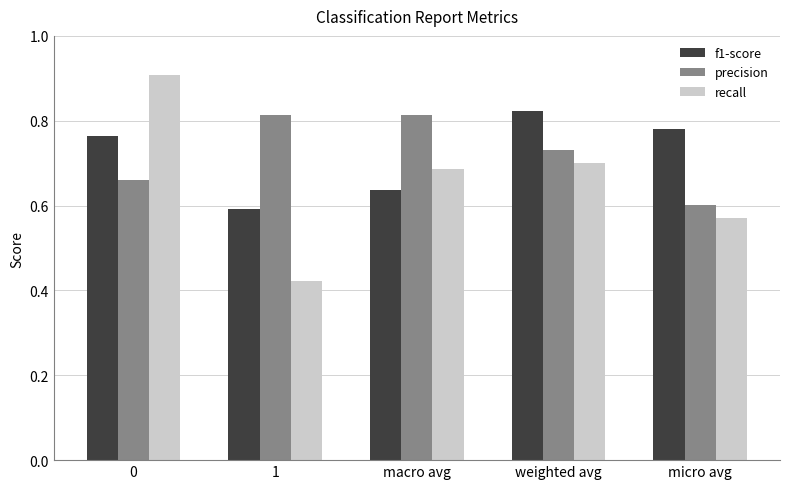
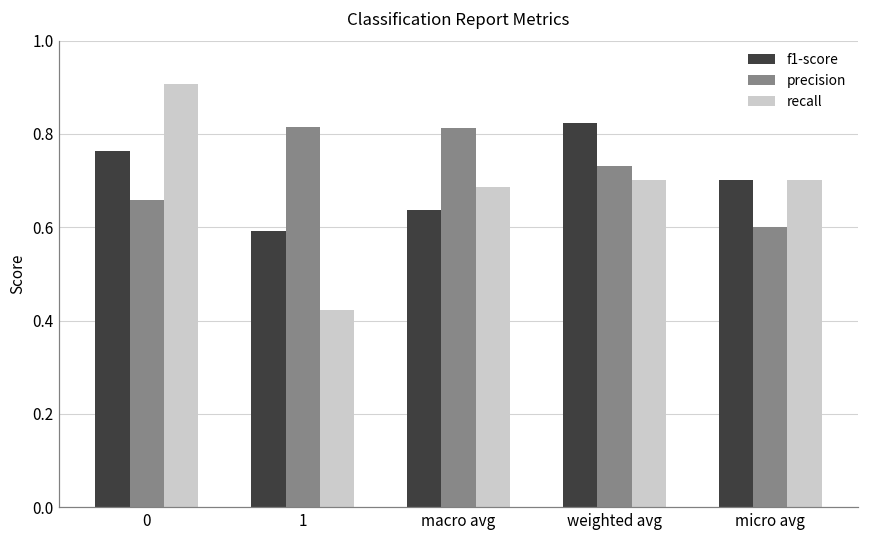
f1-score, micro avg: 0.78 -> 0.70
recall, micro avg: 0.57 -> 0.70
